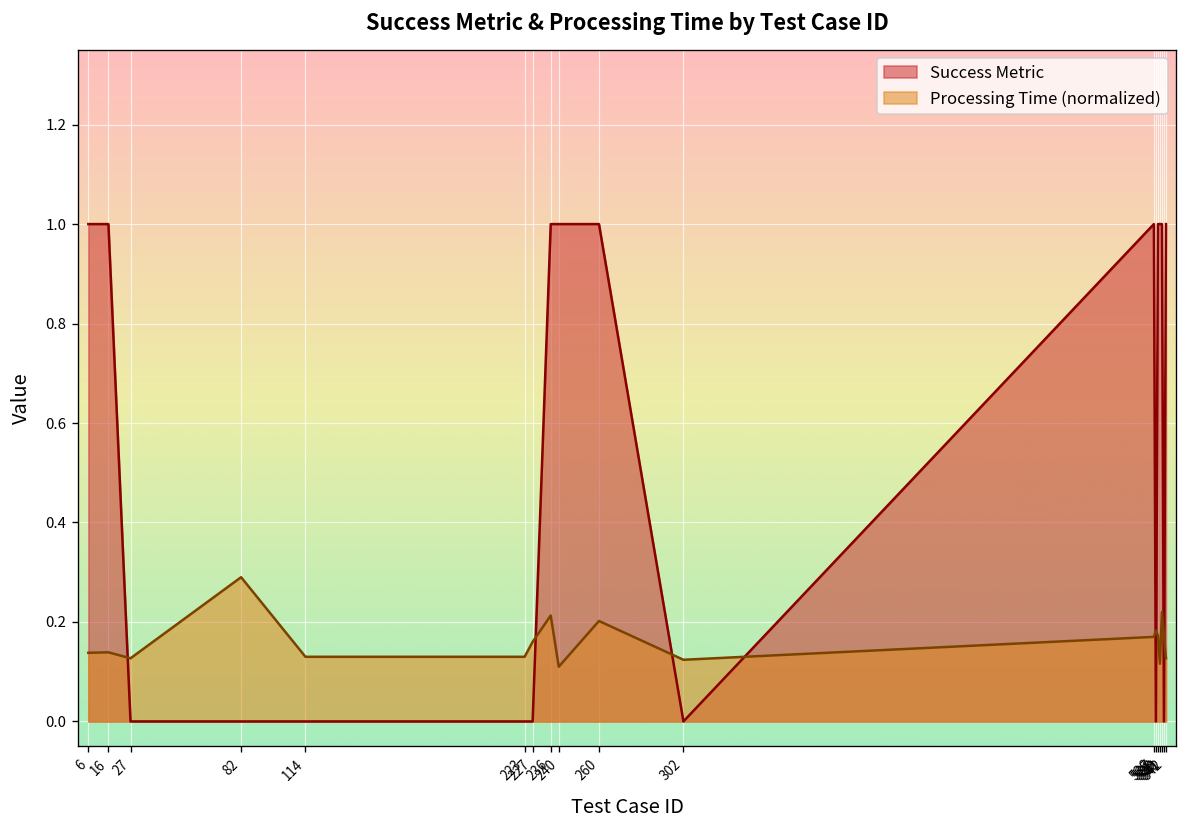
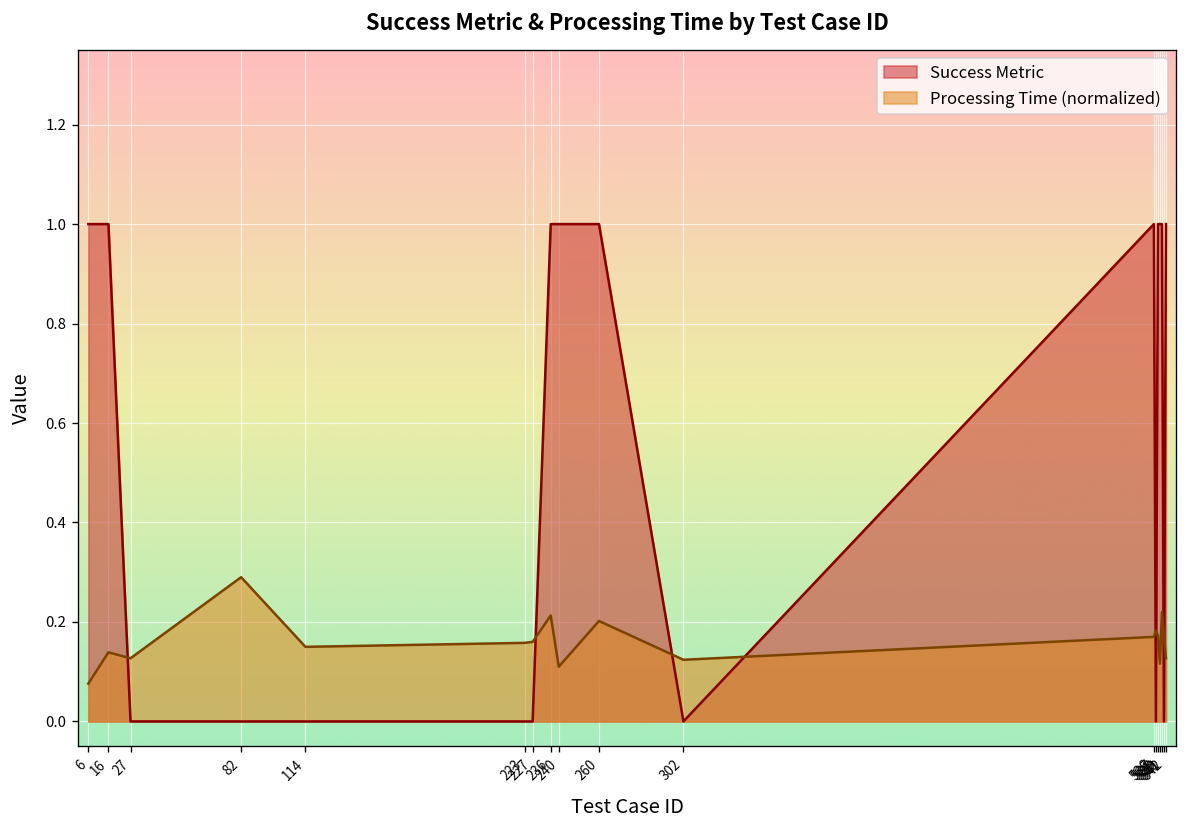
Processing Time (normalized), 6: 0.14 -> 0.08
Processing Time (normalized), 114: 0.13 -> 0.15
Processing Time (normalized), 223: 0.13 -> 0.16
